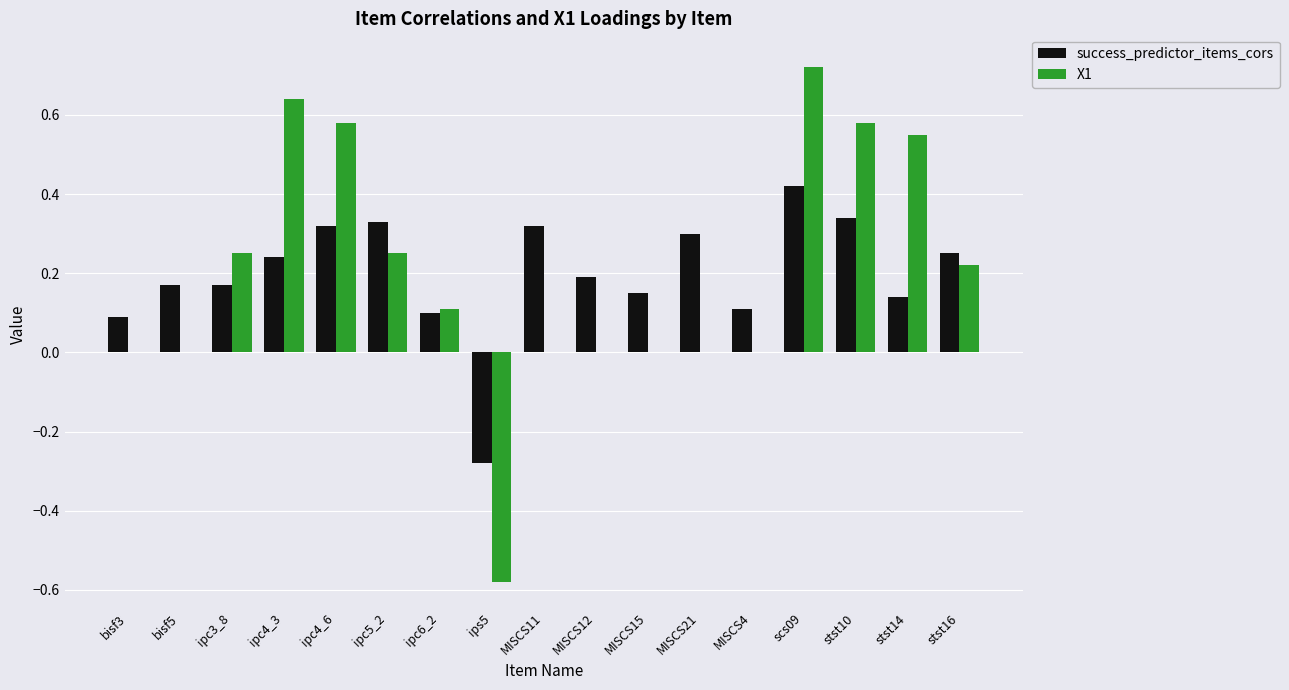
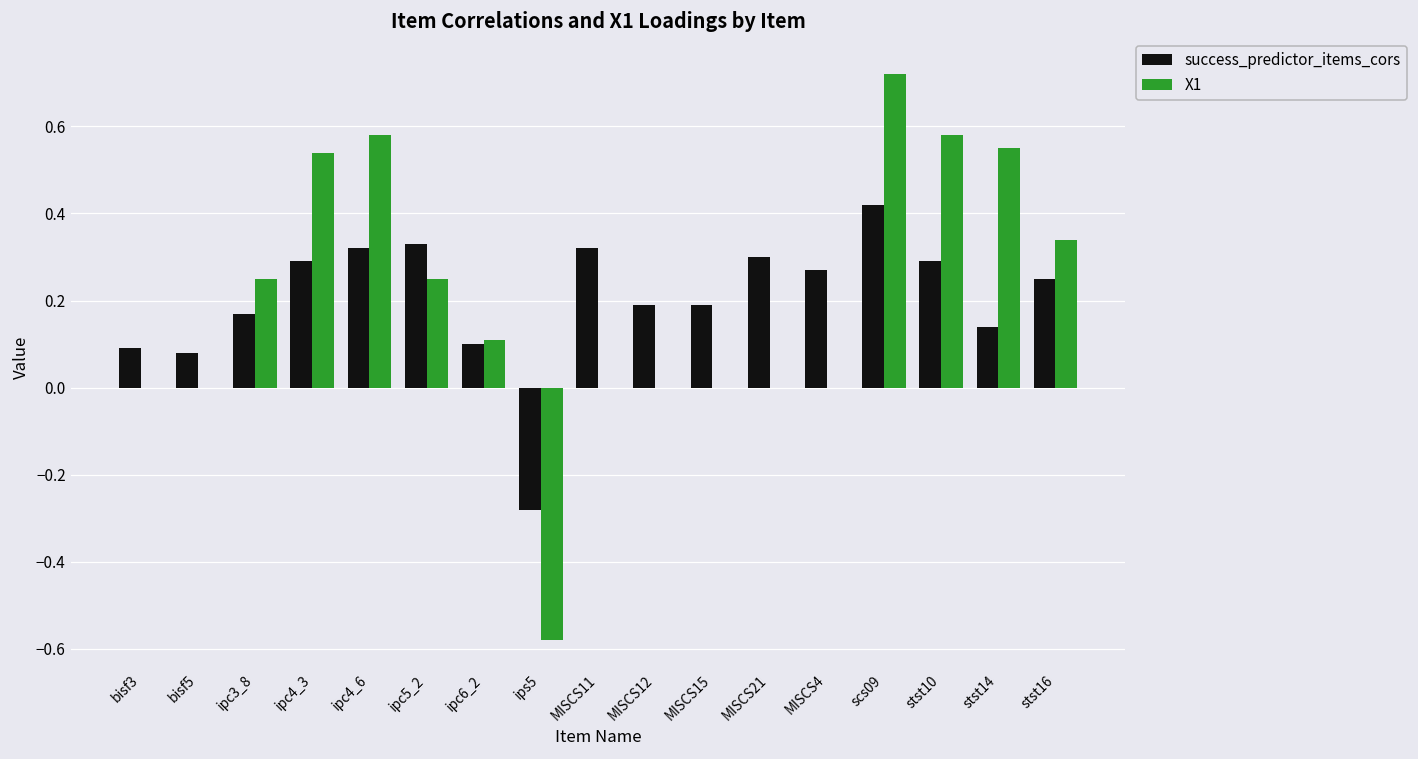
success_predictor_items_cors, bisf5: 0.17 -> 0.08
success_predictor_items_cors, ipc4_3: 0.24 -> 0.29
X1, ipc4_3: 0.64 -> 0.54
success_predictor_items_cors, MISCS15: 0.15 -> 0.19
success_predictor_items_cors, MISCS4: 0.11 -> 0.27
success_predictor_items_cors, stst10: 0.34 -> 0.29
X1, stst16: 0.22 -> 0.34
